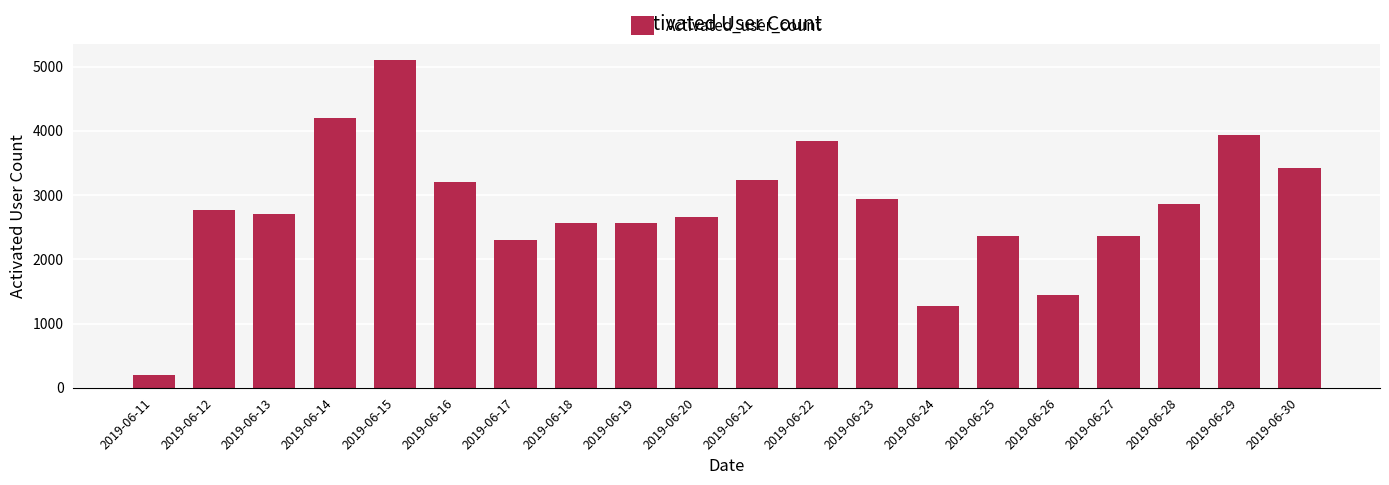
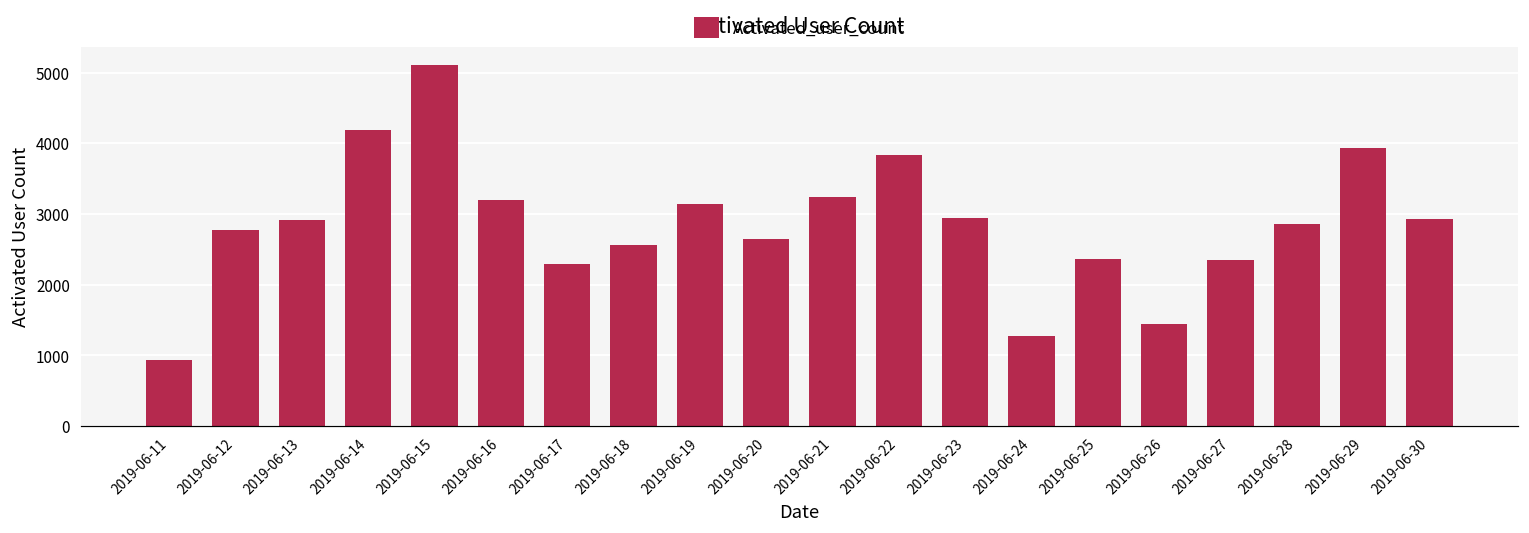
2019-06-11: 200 -> 900
2019-06-13: 2700 -> 2900
2019-06-19: 2600 -> 3100
2019-06-30: 3400 -> 2900
